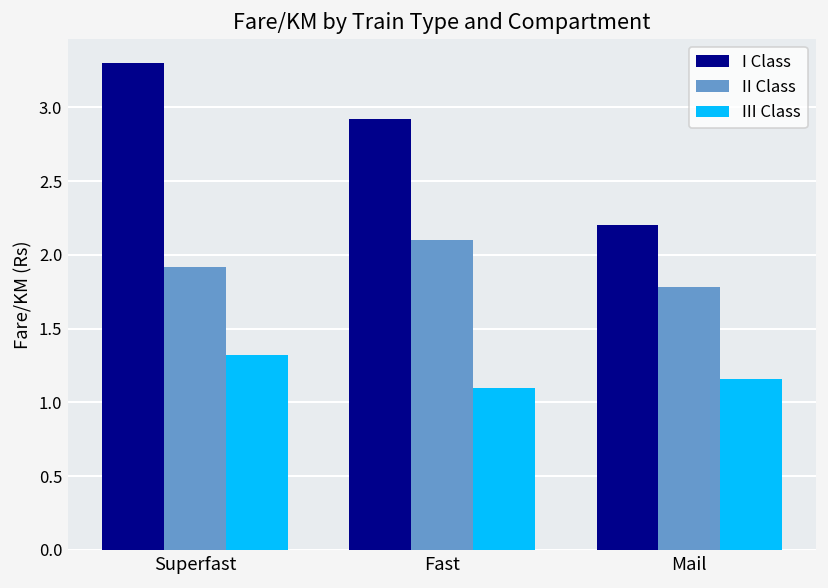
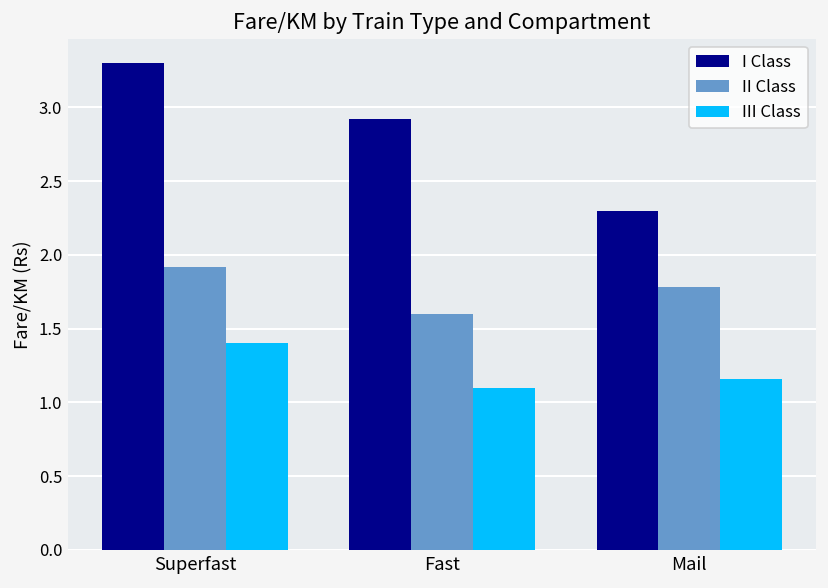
III Class, Superfast: 1.32 -> 1.40
II Class, Fast: 2.1 -> 1.6
I Class, Mail: 2.2 -> 2.3
